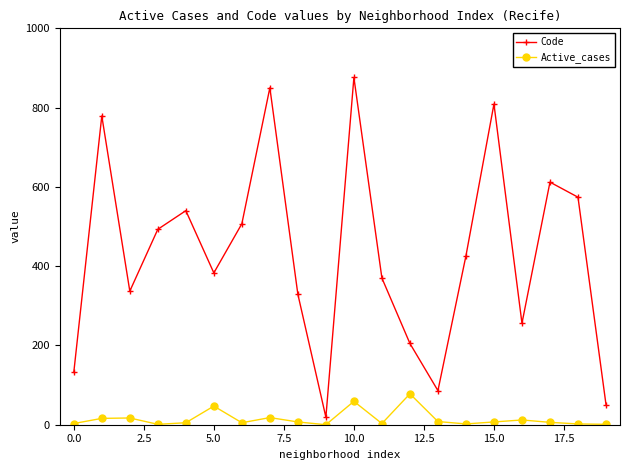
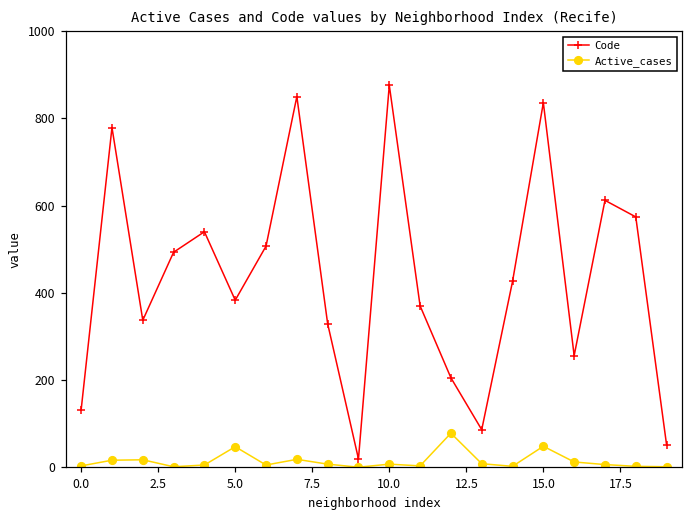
Active_cases, 10.0: 60 -> 10
Code, 15.0: 810 -> 840
Active_cases, 15.0: 10 -> 50
